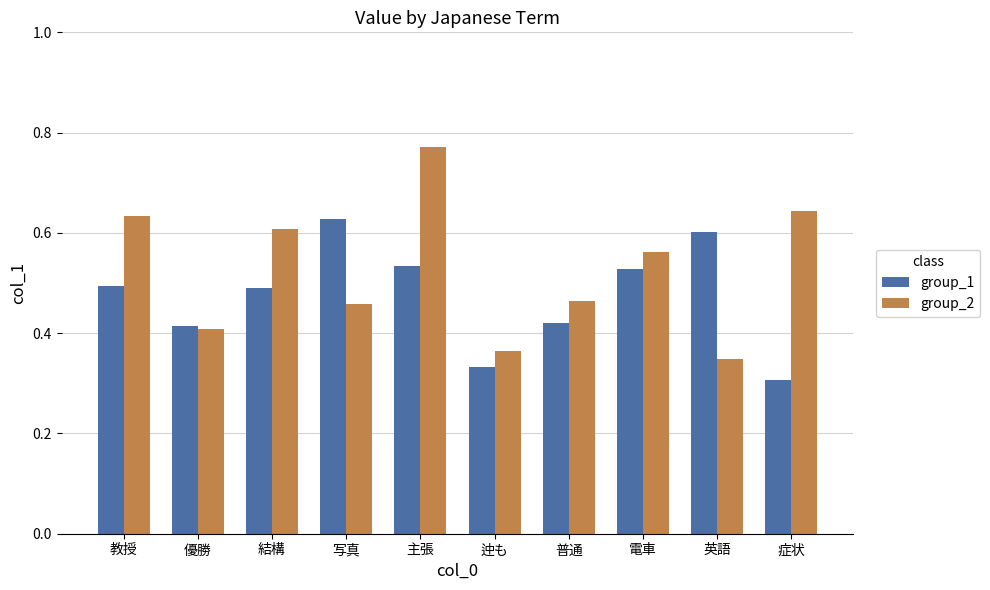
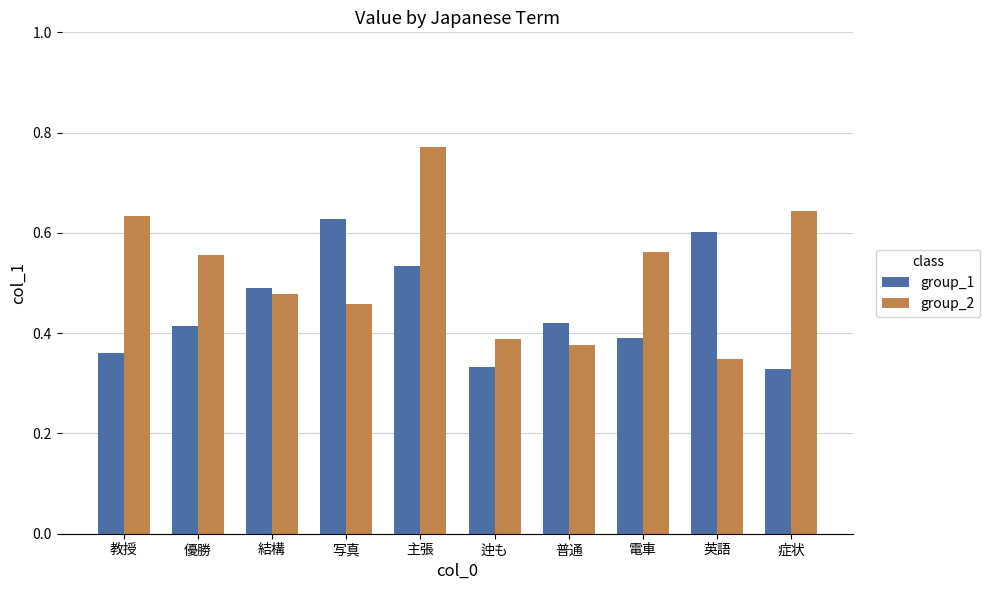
group_1, 教授: 0.49 -> 0.36
group_2, 優勝: 0.41 -> 0.56
group_2, 結構: 0.61 -> 0.48
group_2, 迚も: 0.36 -> 0.39
group_2, 普通: 0.46 -> 0.38
group_1, 電車: 0.53 -> 0.39
group_1, 症状: 0.31 -> 0.33
